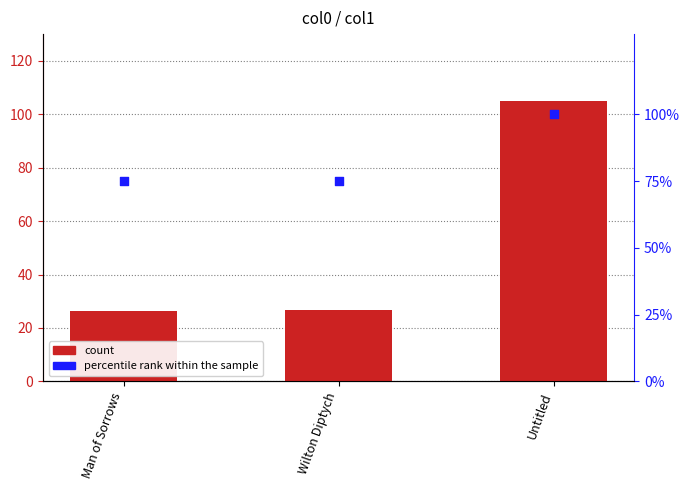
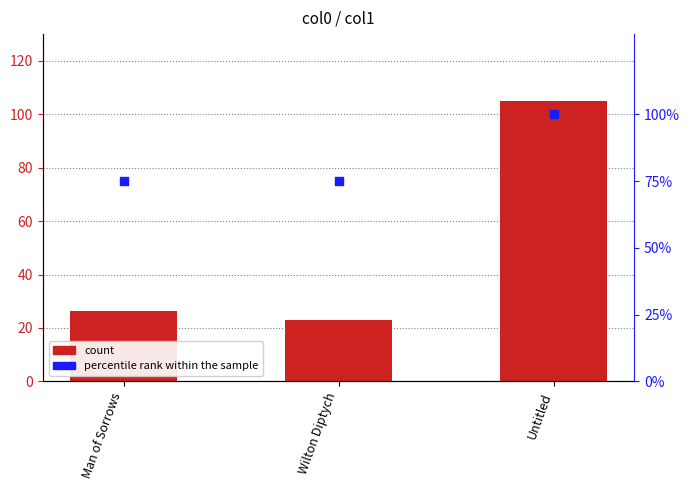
count, Wilton Diptych: 27 -> 23
